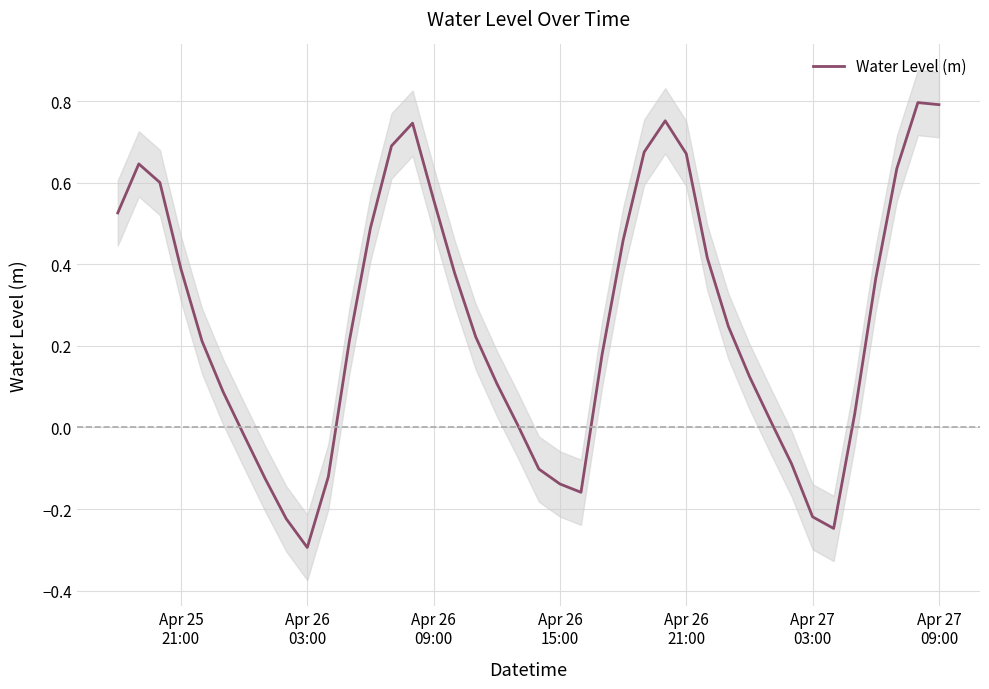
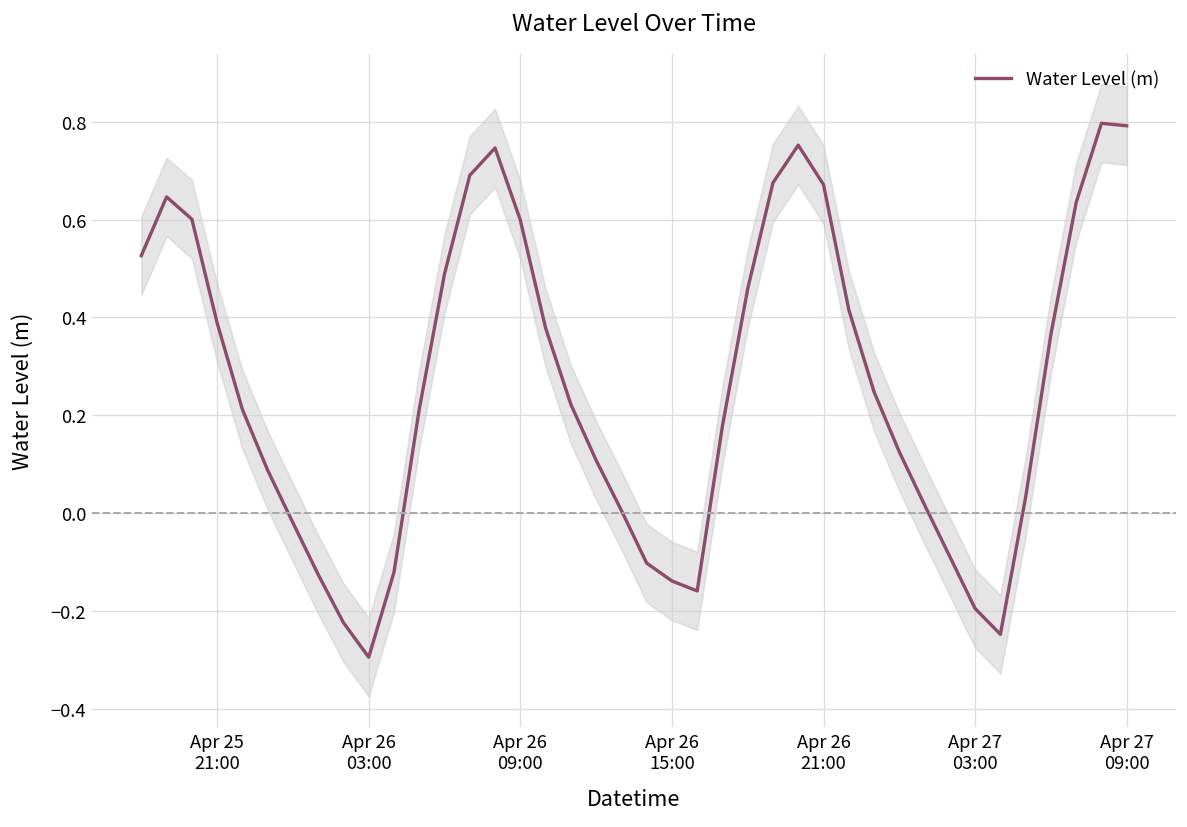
Water Level (m), Apr 26 09:00: 0.56 -> 0.60
Water Level (m), Apr 27 03:00: -0.22 -> -0.19
